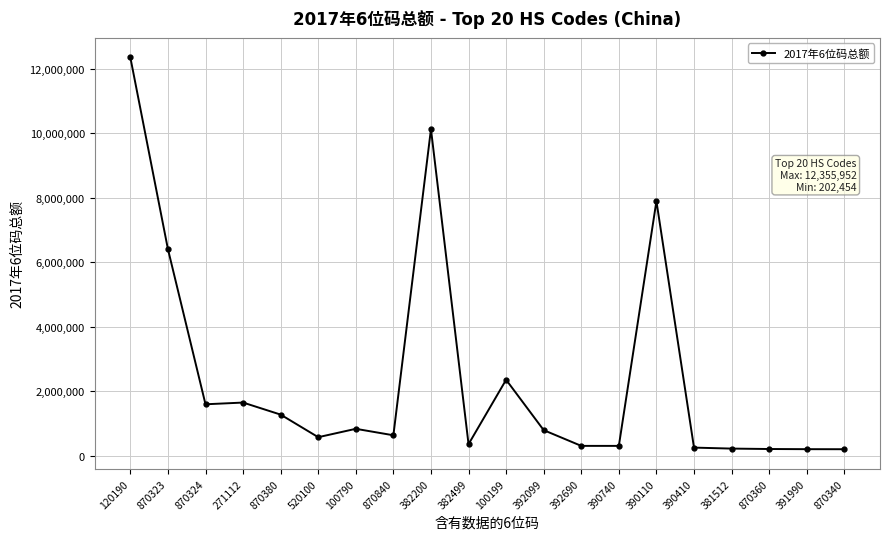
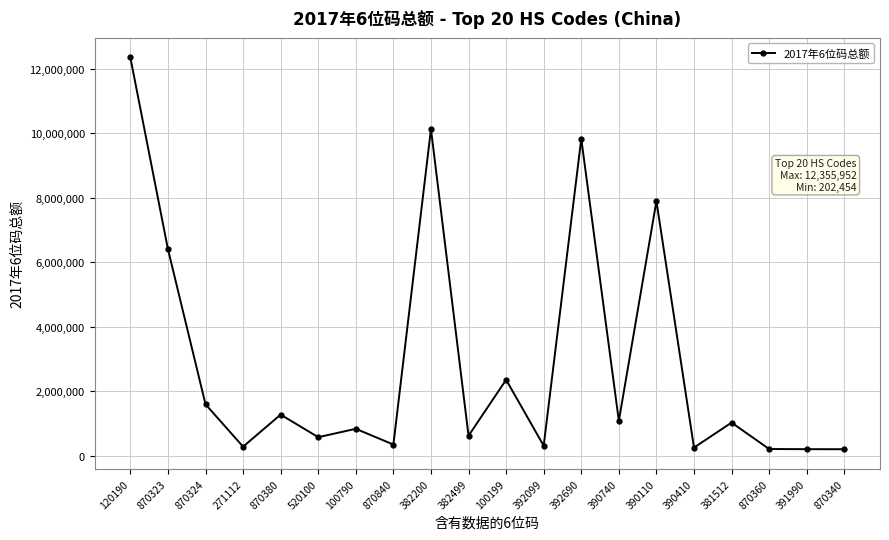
271112: 1,700,000 -> 300,000
870840: 600,000 -> 300,000
382499: 400,000 -> 600,000
392099: 800,000 -> 300,000
392690: 300,000 -> 9,800,000
390740: 300,000 -> 1,100,000
381512: 200,000 -> 1,000,000
